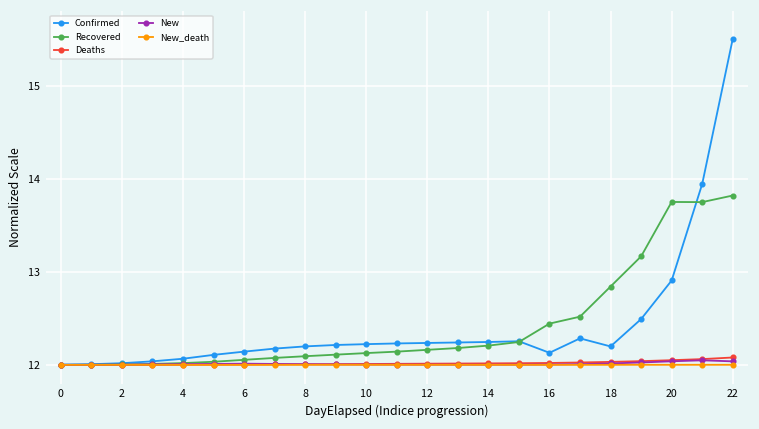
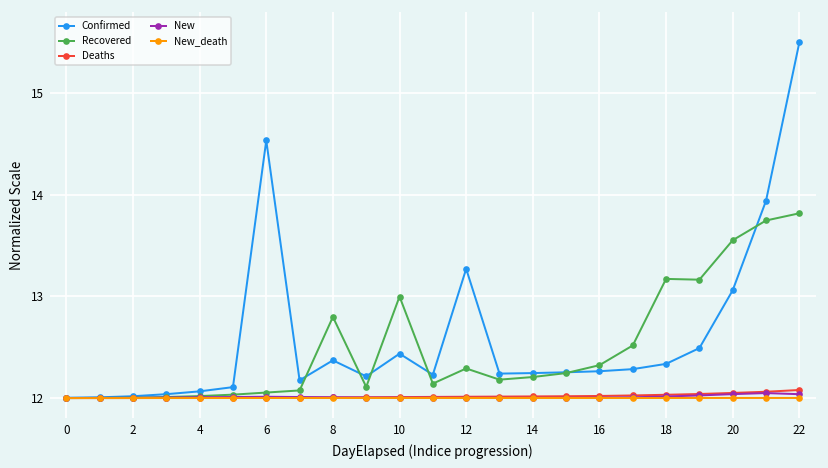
Confirmed, 6: 12.1 -> 14.5
Confirmed, 8: 12.2 -> 12.4
Recovered, 8: 12.1 -> 12.8
Confirmed, 10: 12.2 -> 12.4
Recovered, 10: 12.1 -> 13.0
Confirmed, 12: 12.2 -> 13.3
Recovered, 12: 12.2 -> 12.3
Confirmed, 16: 12.1 -> 12.3
Recovered, 16: 12.4 -> 12.3
Confirmed, 18: 12.2 -> 12.3
Recovered, 18: 12.8 -> 13.2
Confirmed, 20: 12.9 -> 13.1
Recovered, 20: 13.7 -> 13.6
